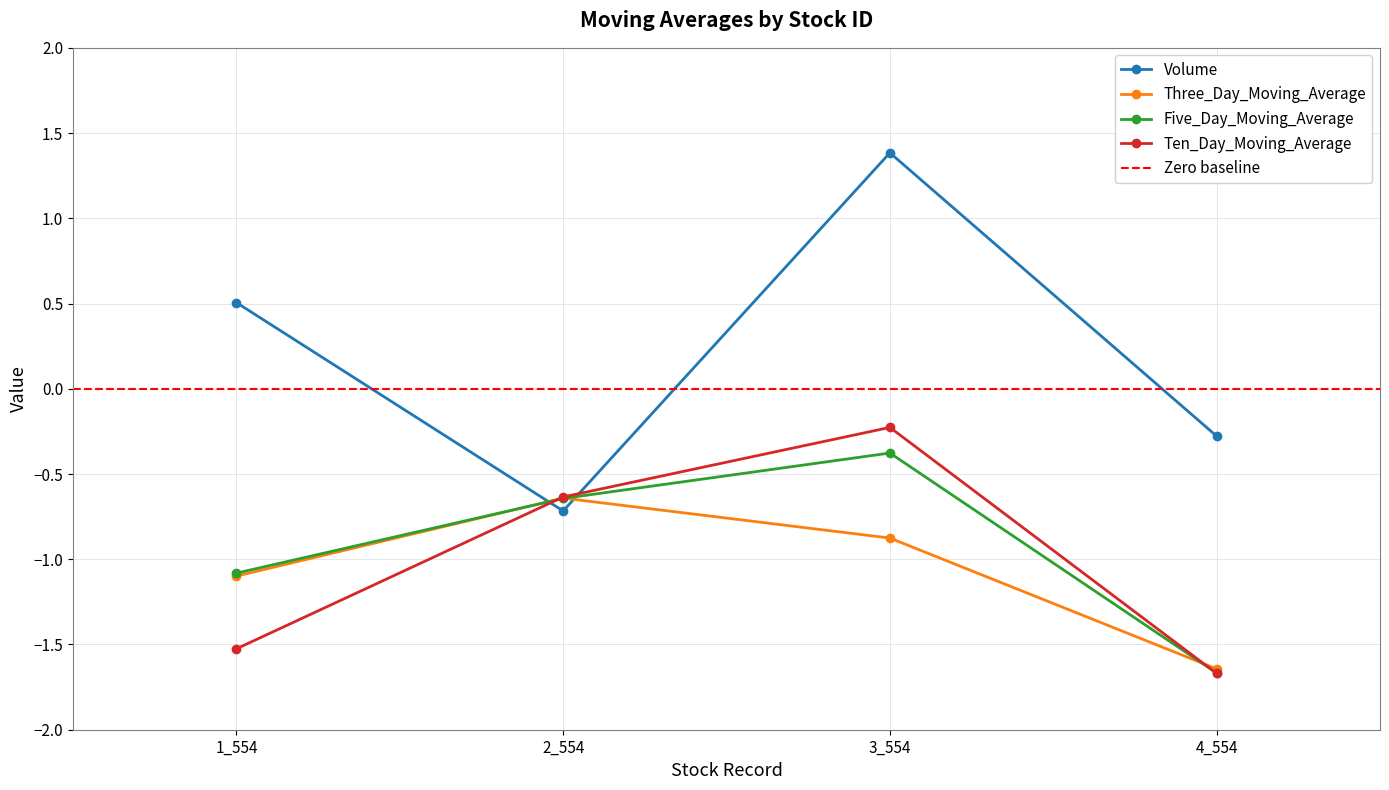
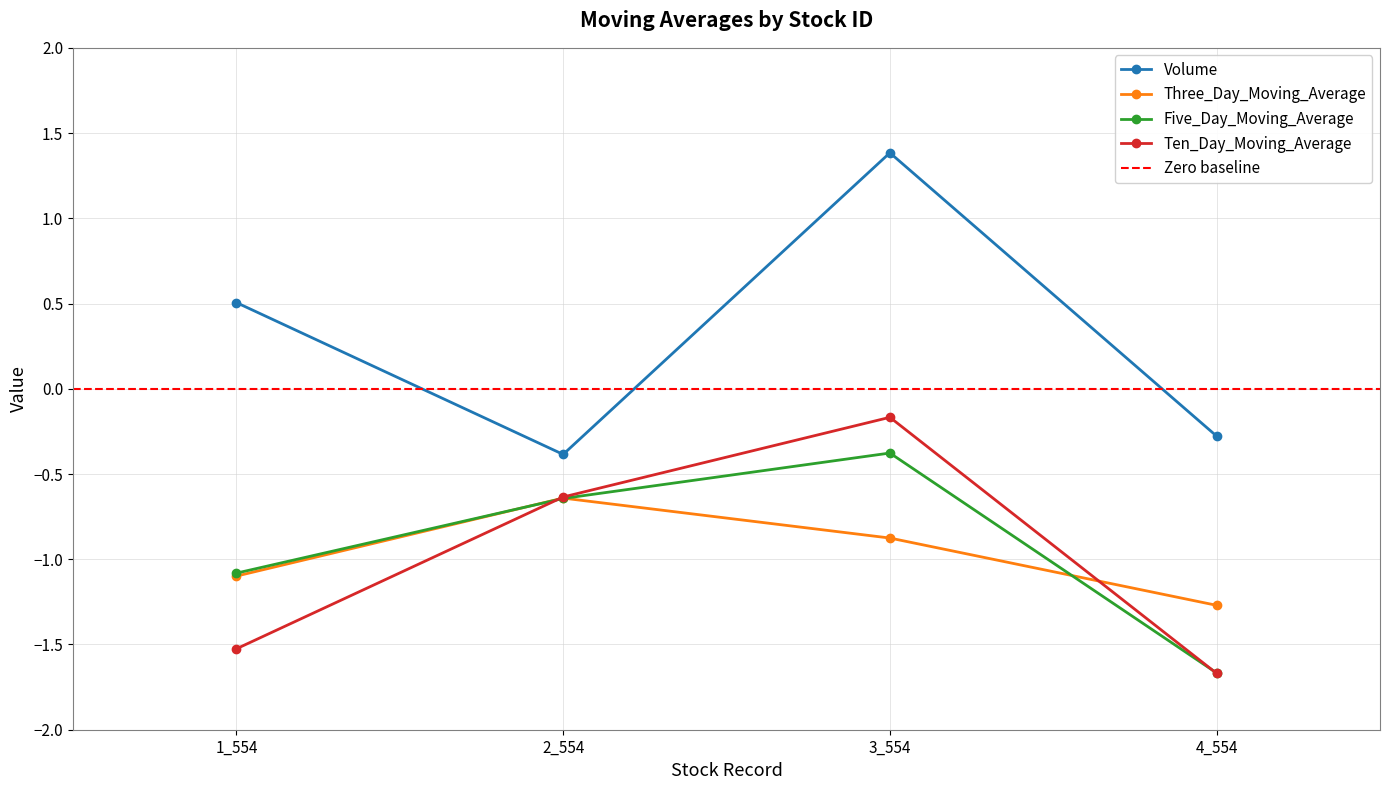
Volume, 2_554: -0.72 -> -0.38
Ten_Day_Moving_Average, 3_554: -0.23 -> -0.17
Three_Day_Moving_Average, 4_554: -1.64 -> -1.27
